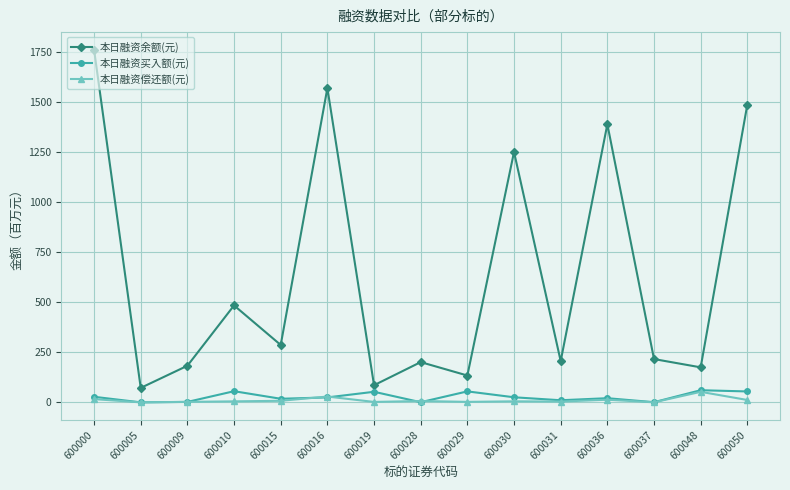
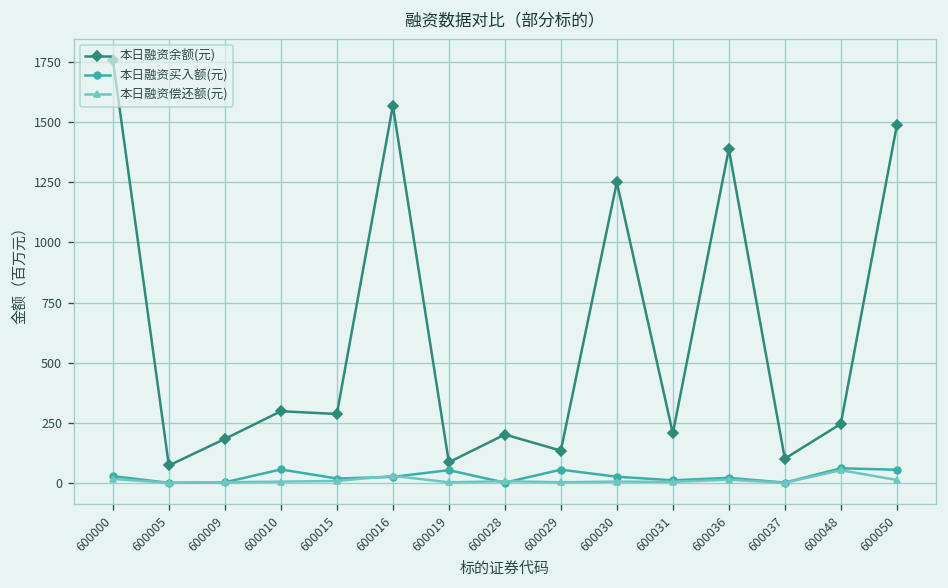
本日融资余额(元), 600010: 480 -> 300
本日融资余额(元), 600037: 220 -> 100
本日融资余额(元), 600048: 180 -> 250
